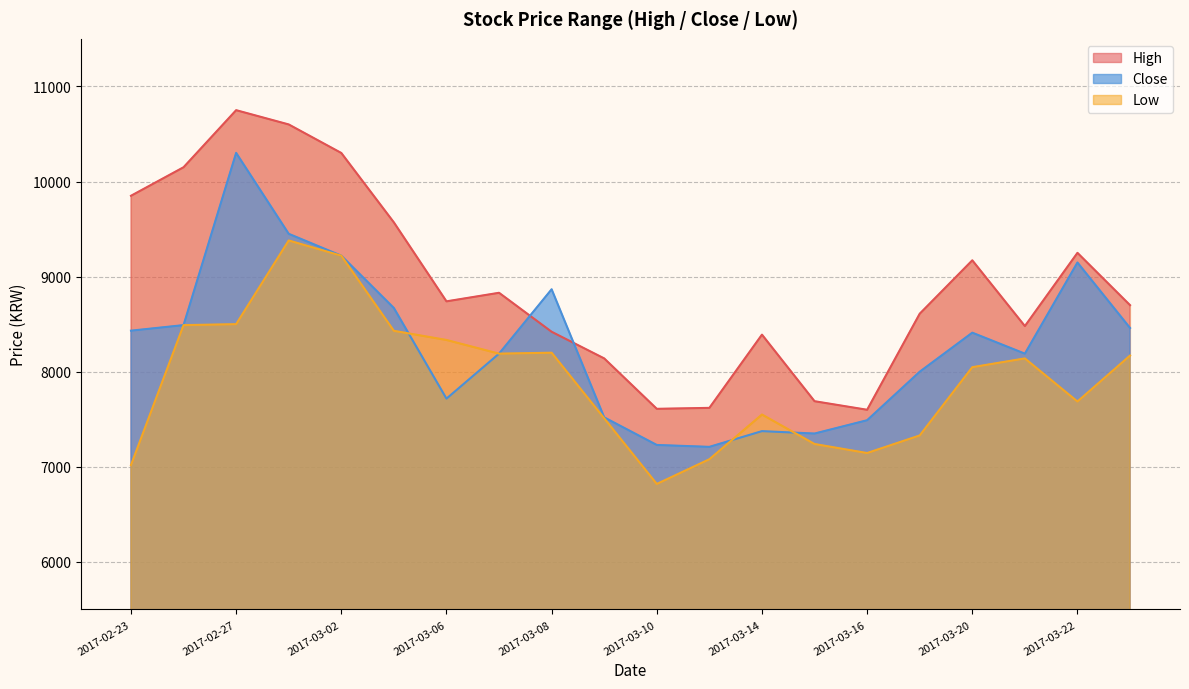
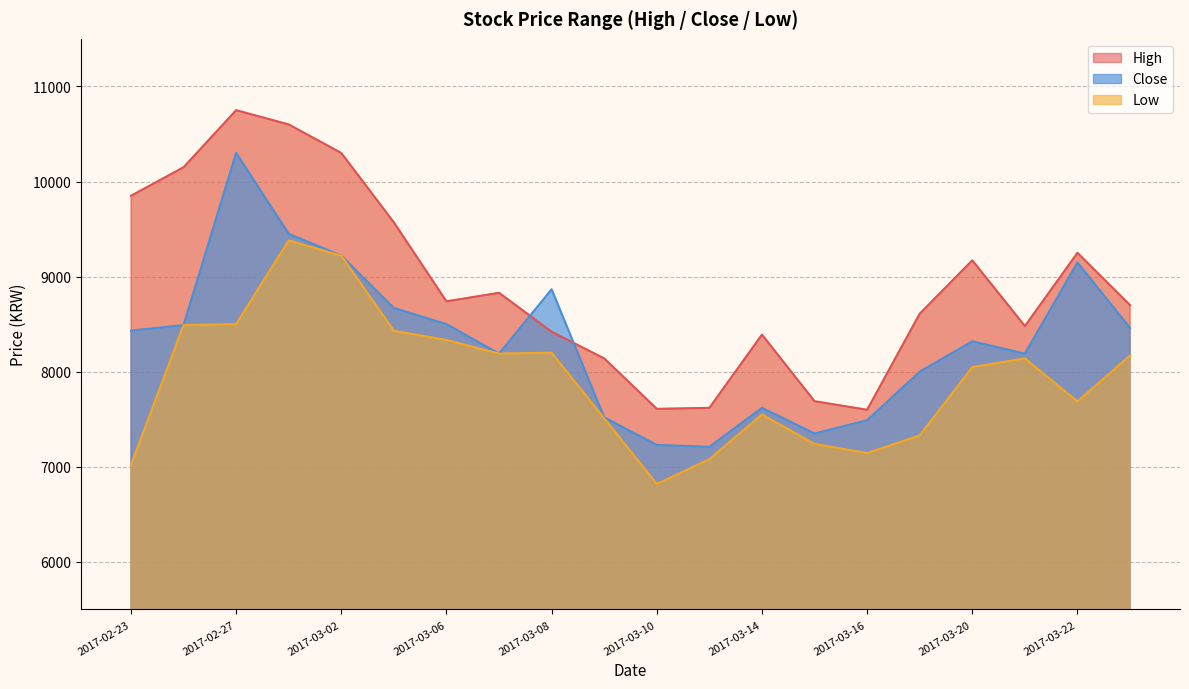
Close, 2017-03-06: 7700 -> 8500
Close, 2017-03-14: 7400 -> 7600
Close, 2017-03-20: 8400 -> 8300
